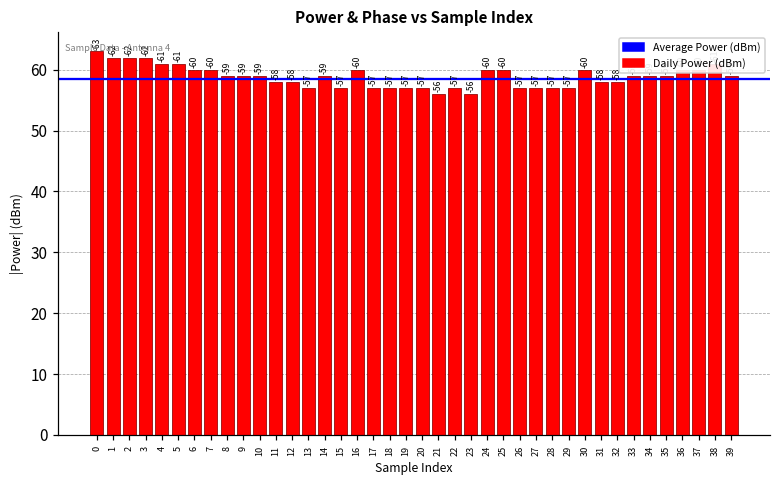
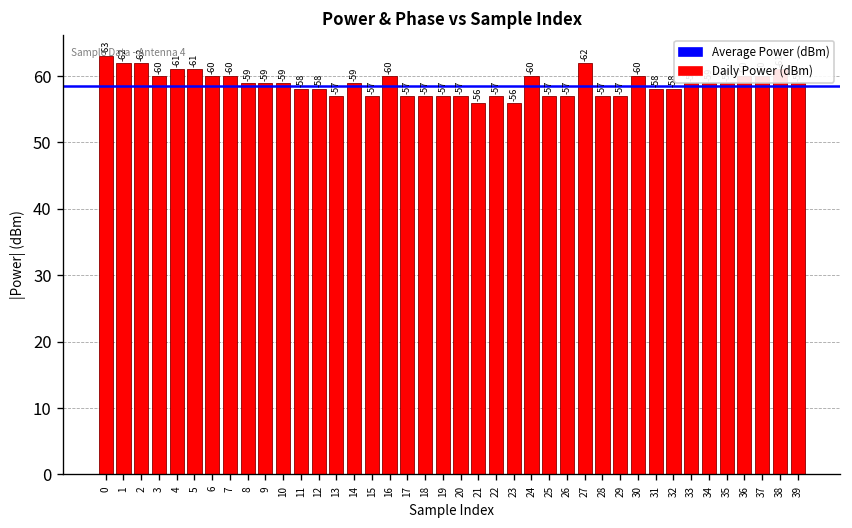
3: -62 -> -60
25: -60 -> -57
27: -57 -> -62
